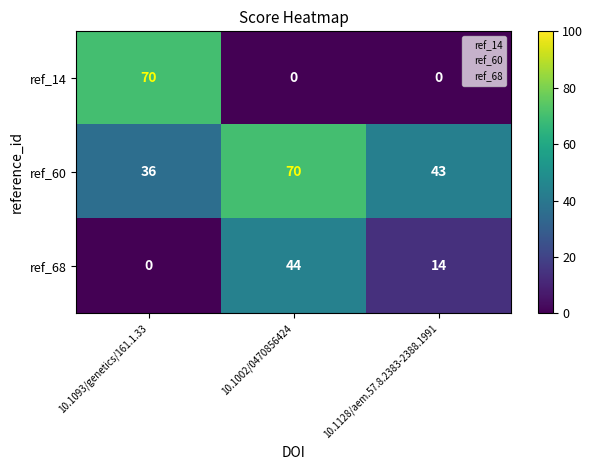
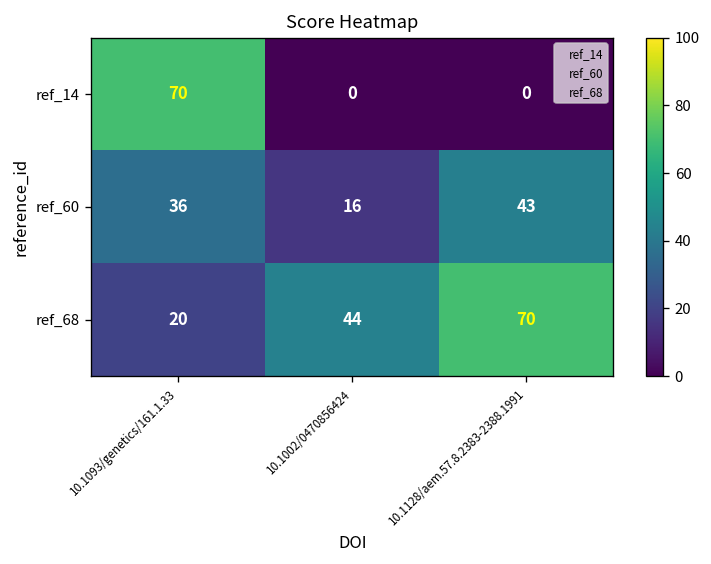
ref_60, 10.1002/0470856424: 70 -> 16
ref_68, 10.1093/genetics/161.1.33: 0 -> 20
ref_68, 10.1128/aem.57.8.2383-2388.1991: 14 -> 70
